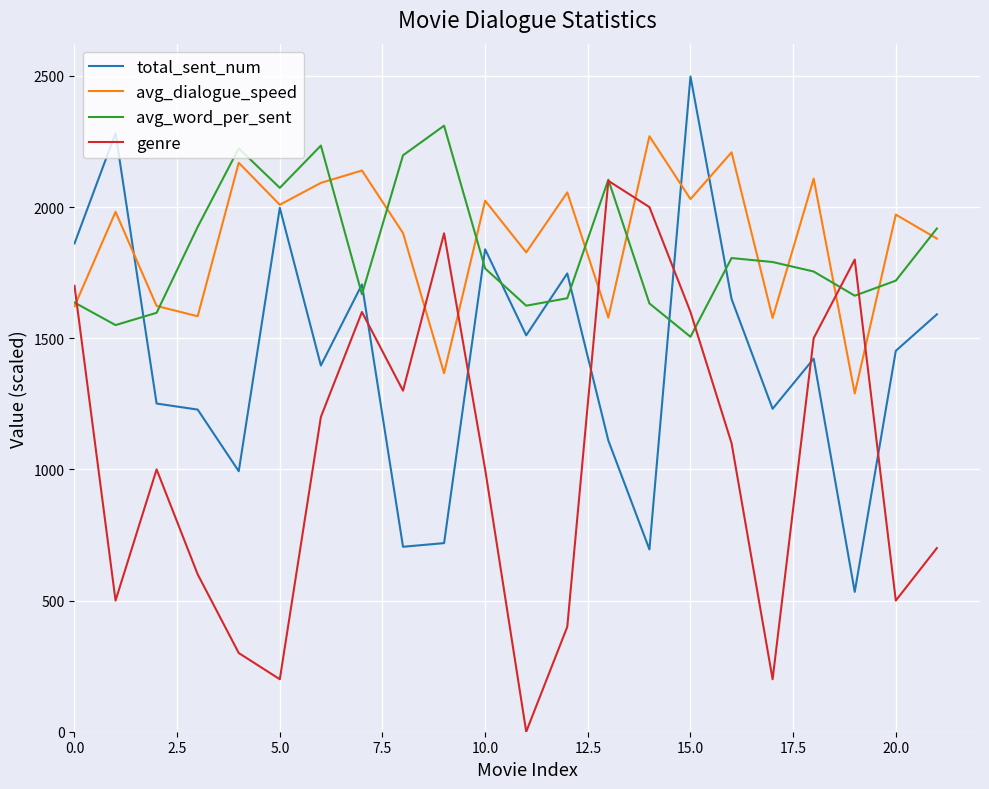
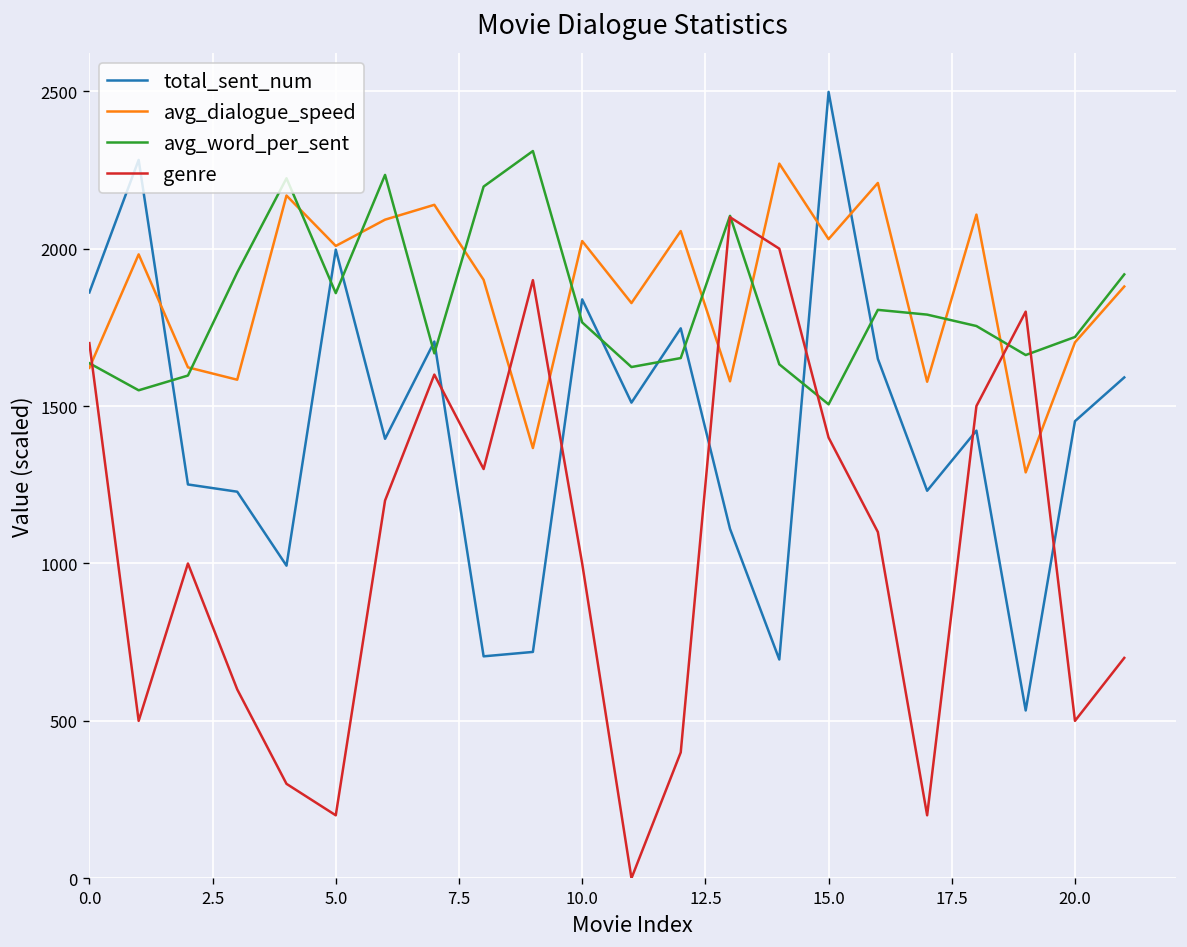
avg_word_per_sent, 5.0: 2070 -> 1860
genre, 15.0: 1600 -> 1400
avg_dialogue_speed, 20.0: 1970 -> 1700
